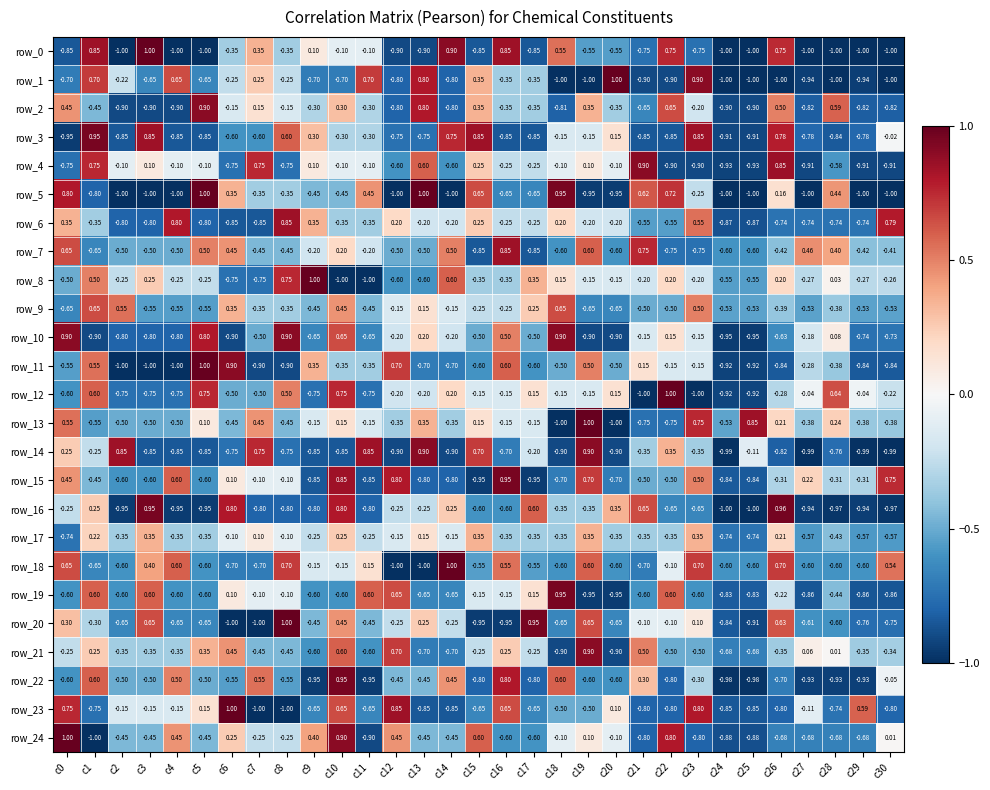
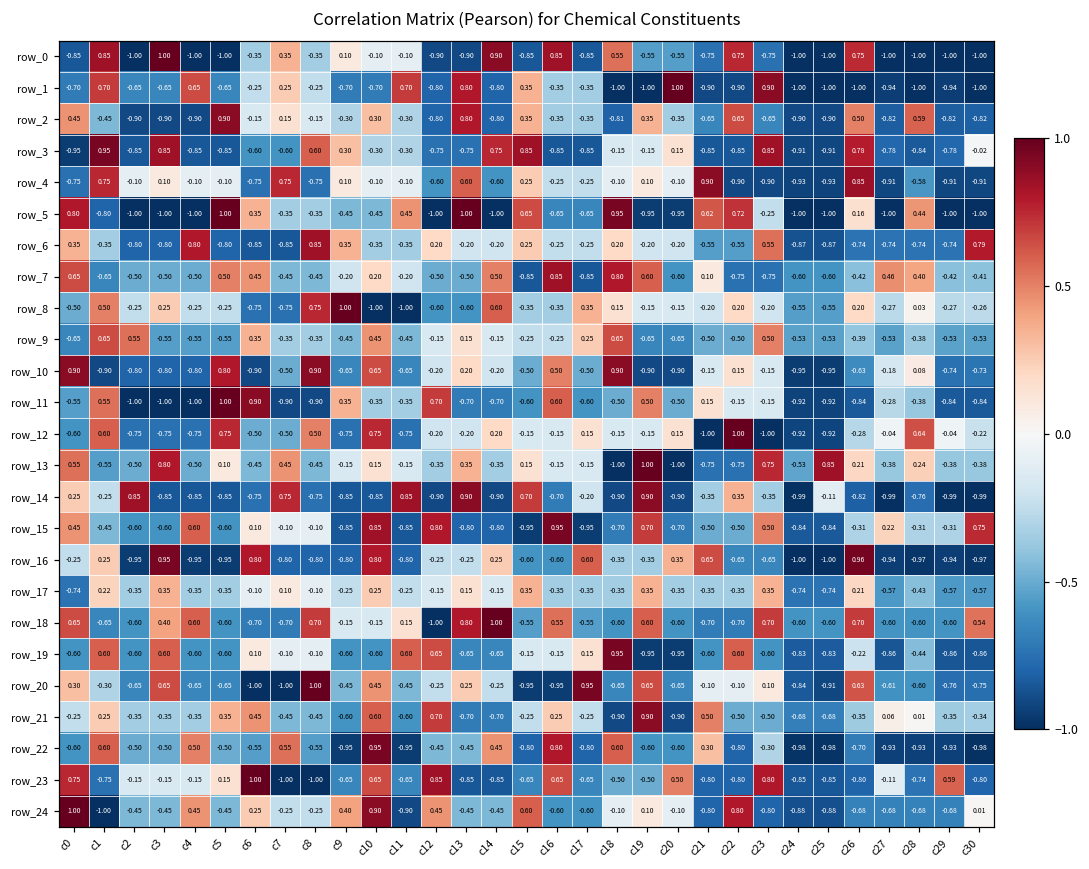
row_1, c2: -0.22 -> -0.65
row_2, c23: -0.20 -> -0.65
row_7, c18: -0.60 -> 0.80
row_7, c21: 0.75 -> 0.10
row_13, c3: -0.50 -> 0.80
row_18, c13: -1.00 -> 0.80
row_18, c22: -0.10 -> -0.70
row_22, c30: -0.05 -> -0.98
row_23, c20: 0.10 -> 0.50
